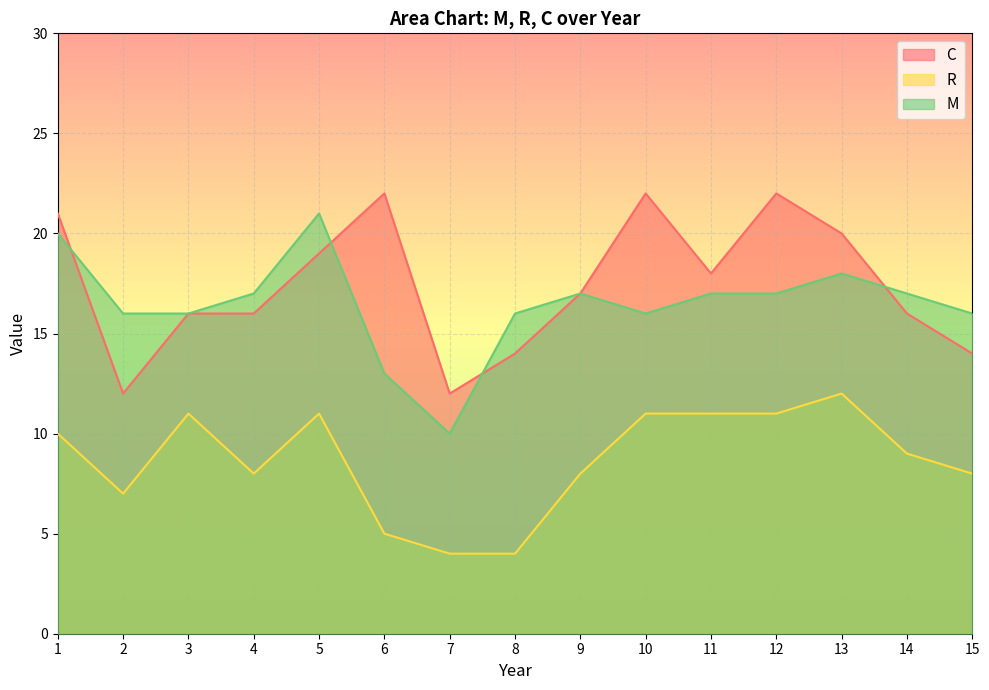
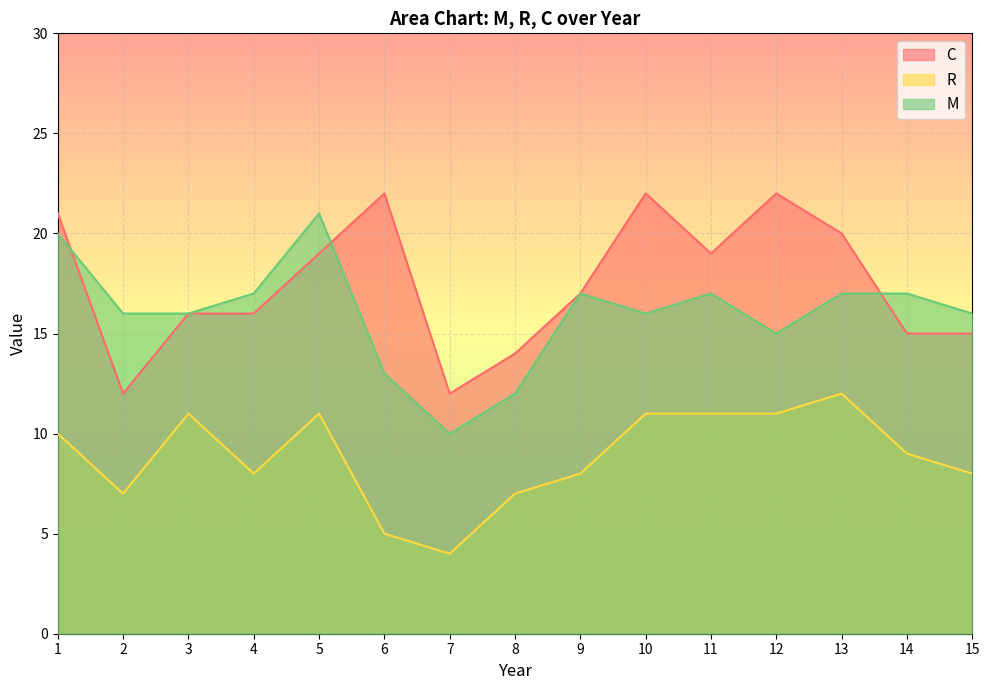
R, 8: 4 -> 7
M, 8: 16 -> 12
C, 11: 18 -> 19
M, 12: 17 -> 15
M, 13: 18 -> 17
C, 14: 16 -> 15
C, 15: 14 -> 15
